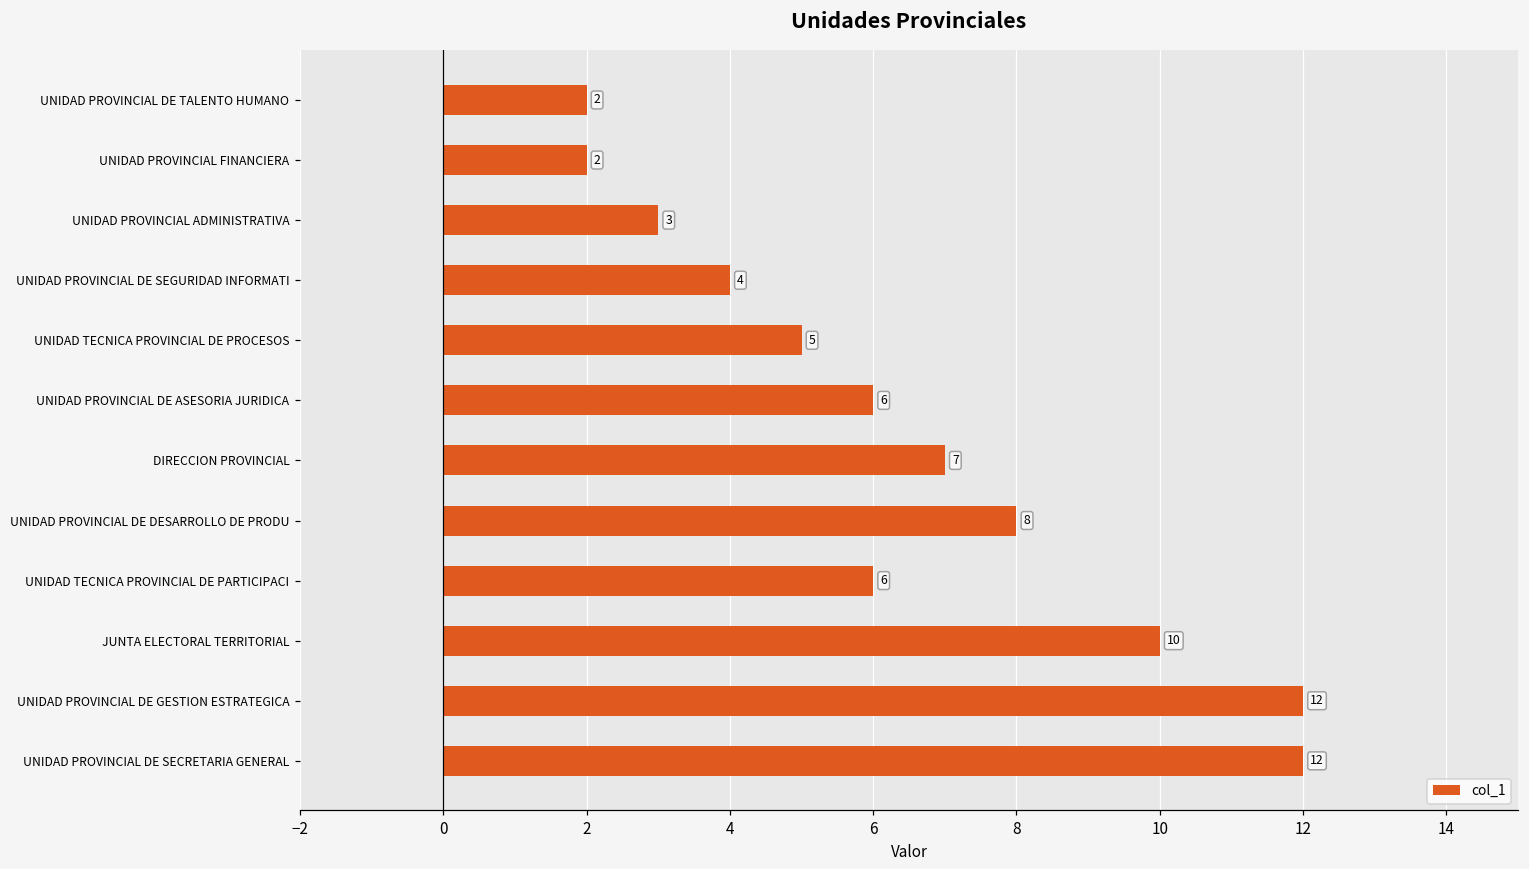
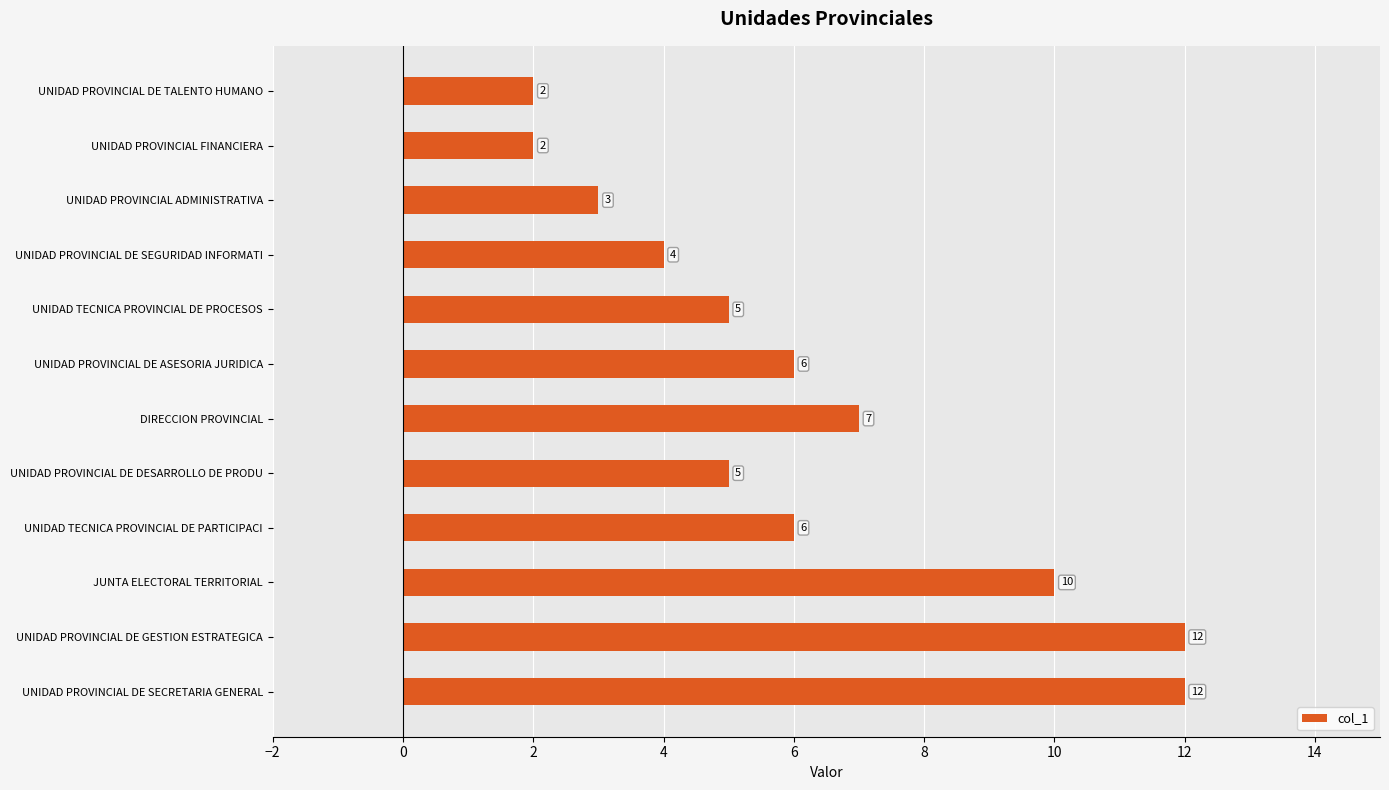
UNIDAD PROVINCIAL DE DESARROLLO DE PRODU: 8 -> 5
